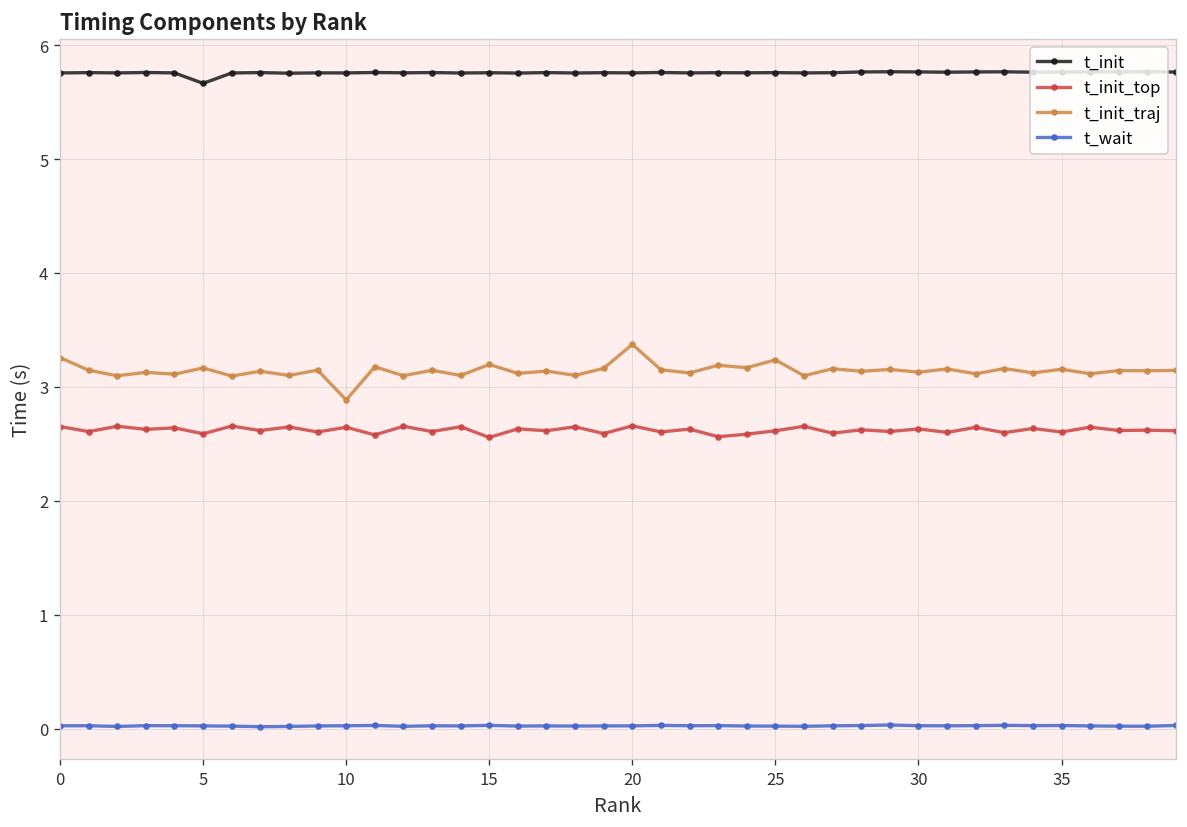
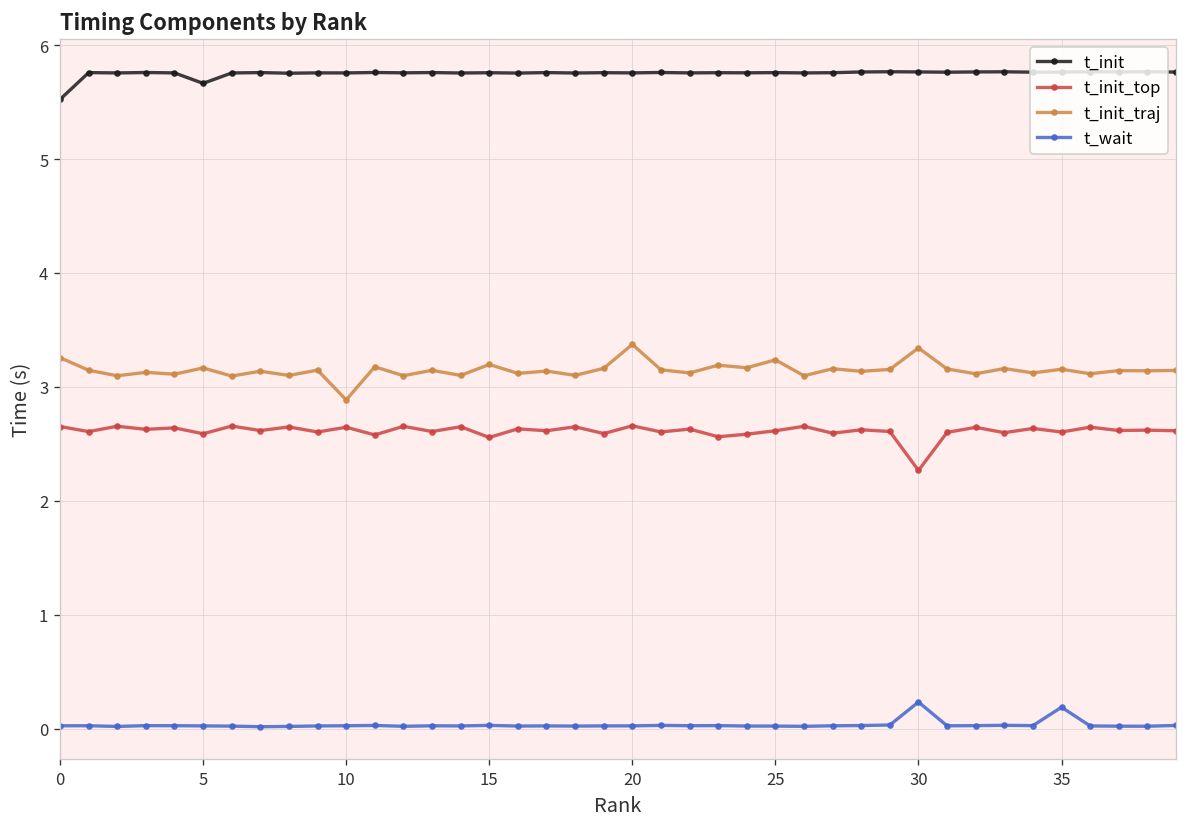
t_init, 0: 5.8 -> 5.5
t_init_top, 30: 2.6 -> 2.3
t_init_traj, 30: 3.1 -> 3.3
t_wait, 30: 0.0 -> 0.2
t_wait, 35: 0.0 -> 0.2
